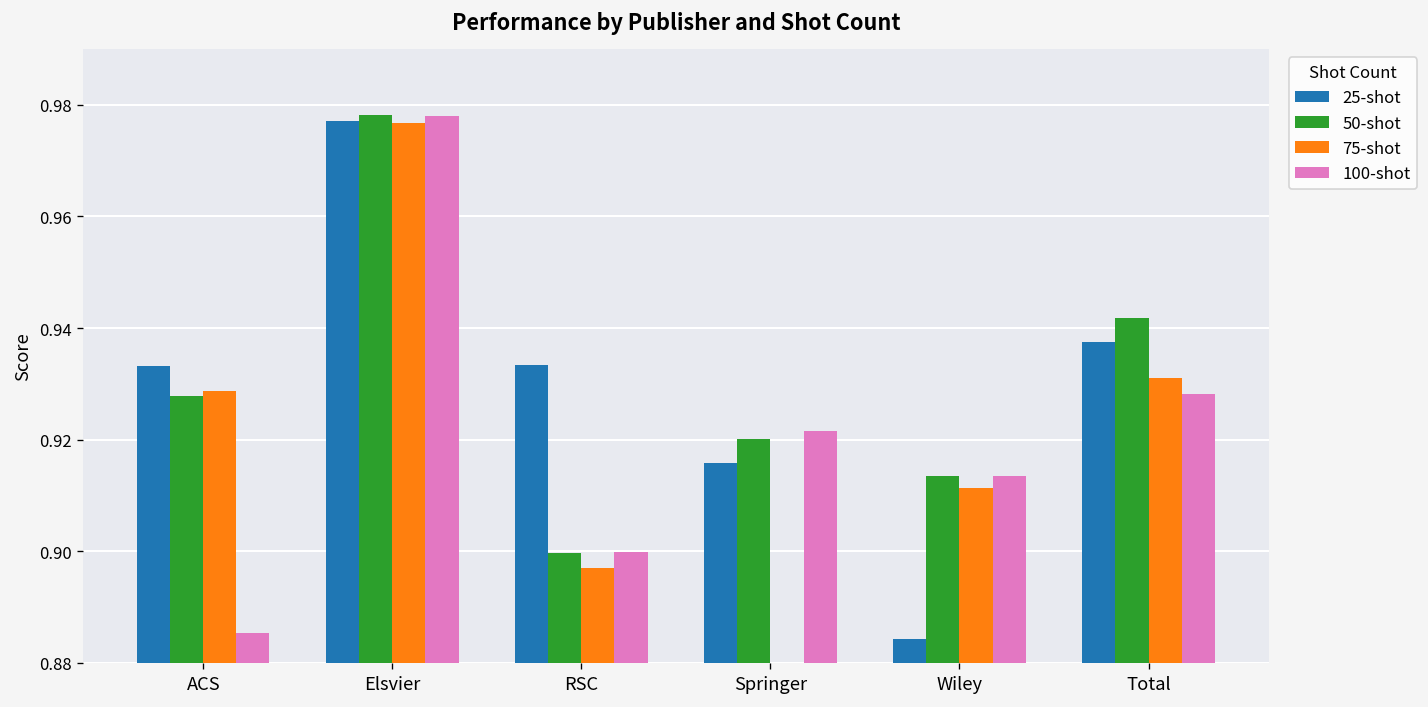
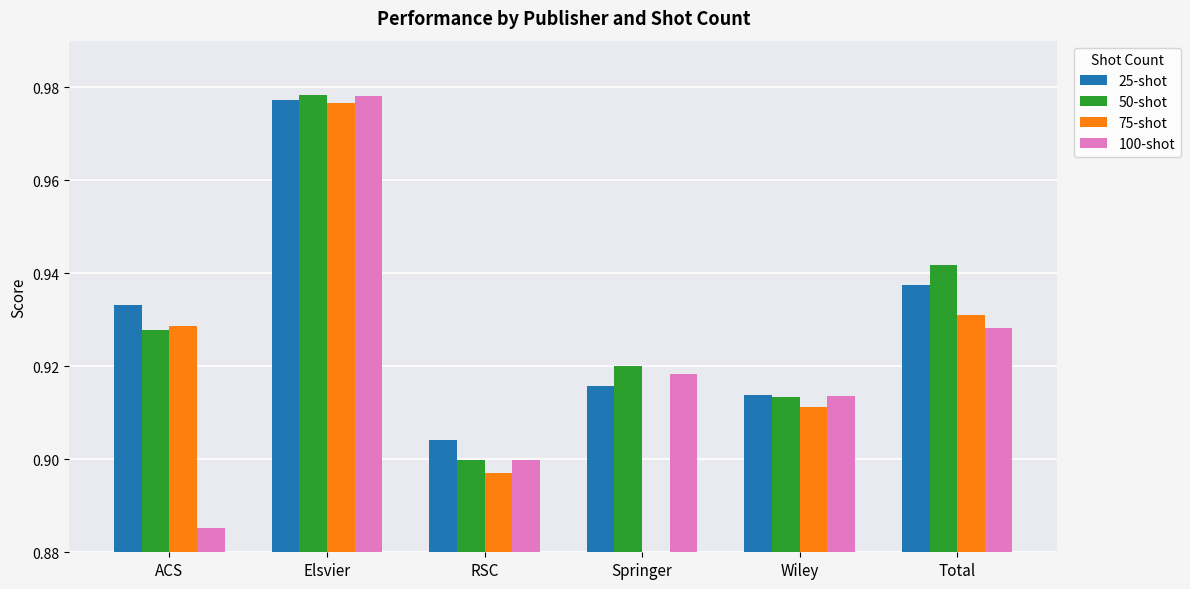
25-shot, RSC: 0.933 -> 0.904
100-shot, Springer: 0.922 -> 0.918
25-shot, Wiley: 0.884 -> 0.914
